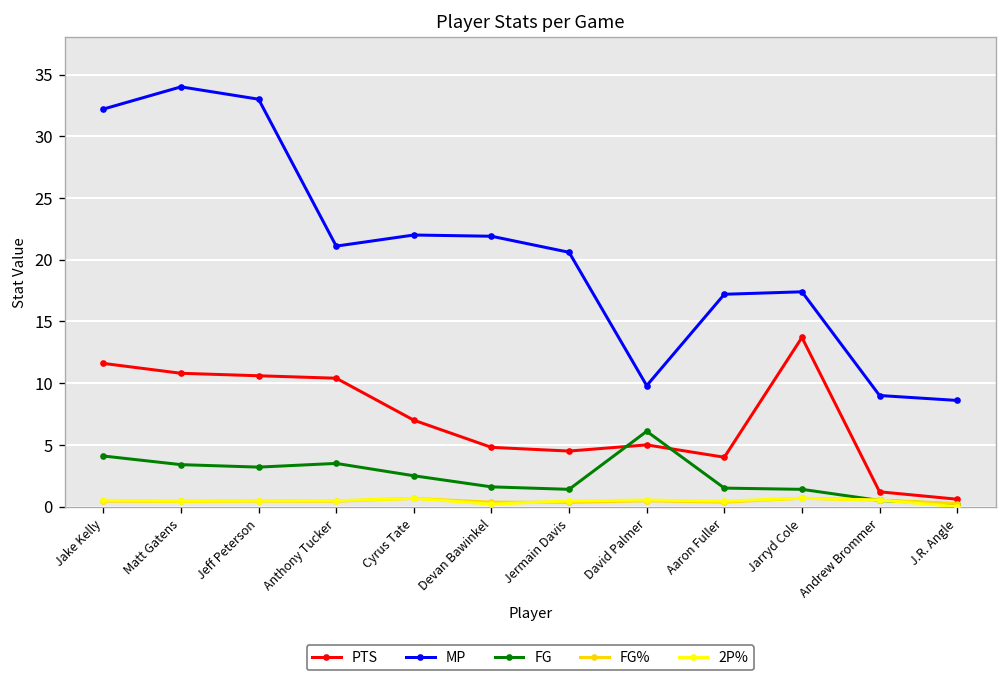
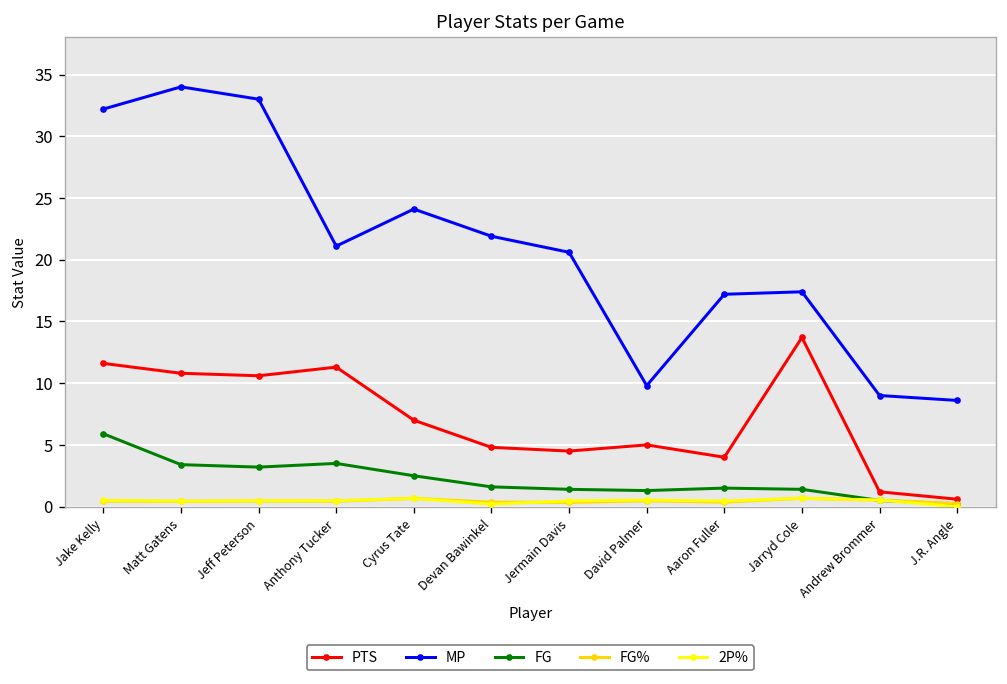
FG, Jake Kelly: 4.1 -> 5.9
PTS, Anthony Tucker: 10.4 -> 11.3
MP, Cyrus Tate: 22.0 -> 24.1
FG, David Palmer: 6.1 -> 1.3
